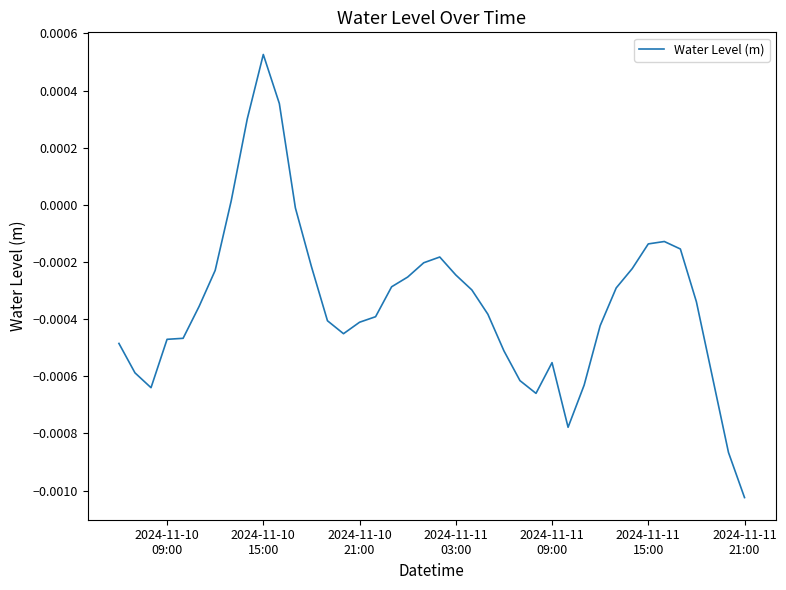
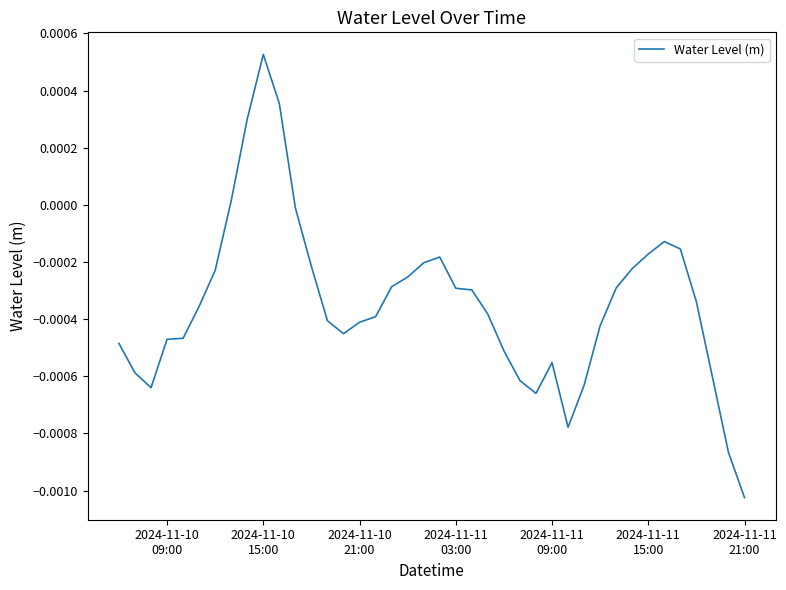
2024-11-11 03:00: -0.00025 -> -0.00029
2024-11-11 15:00: -0.00014 -> -0.00017
